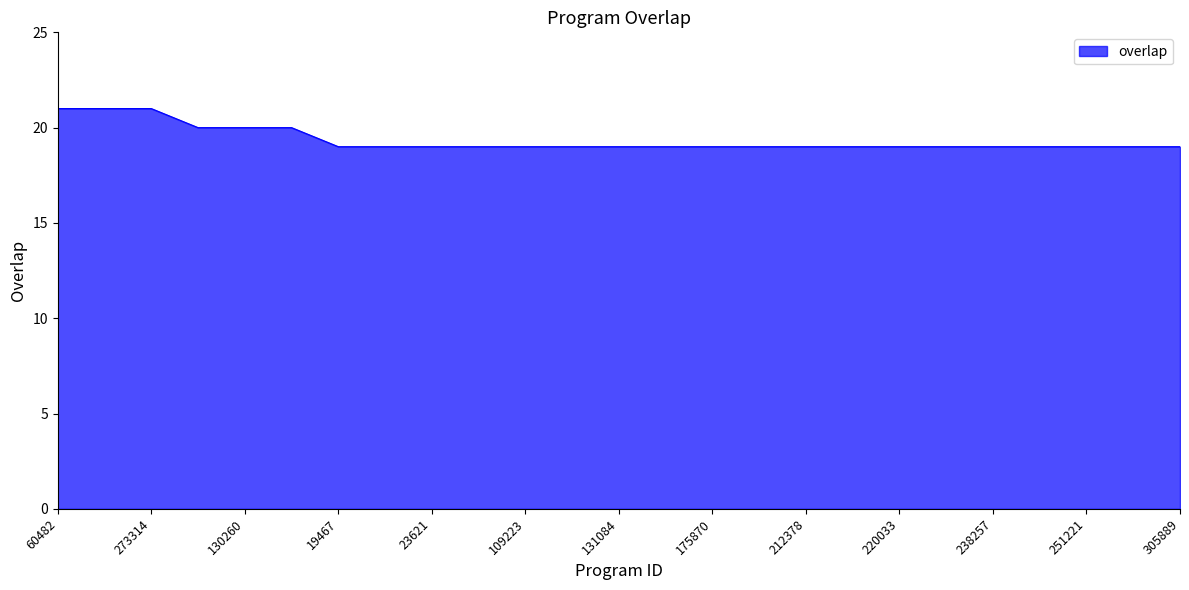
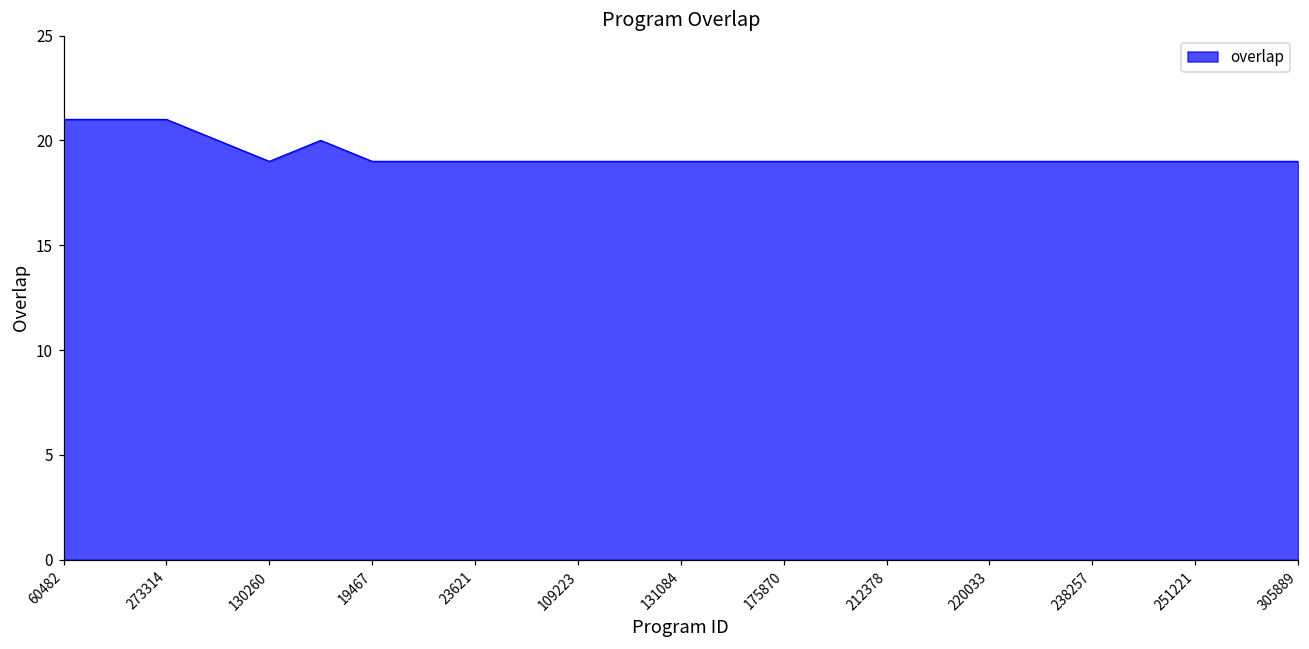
130260: 20 -> 19
